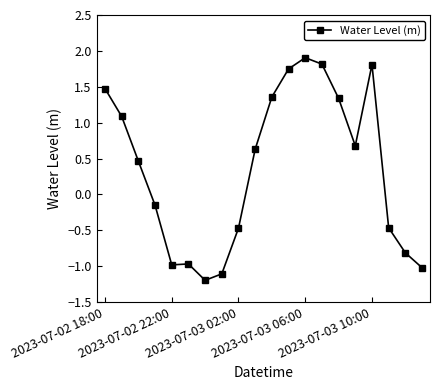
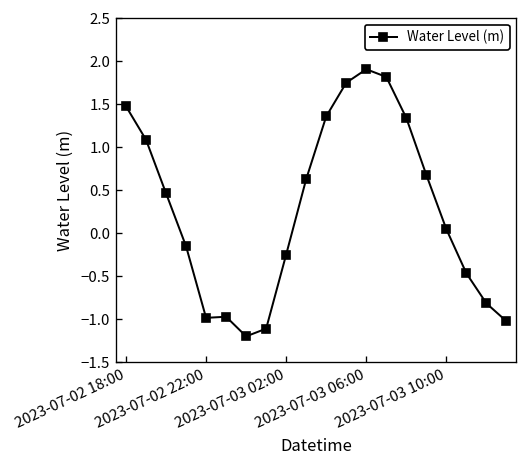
2023-07-03 02:00: -0.5 -> -0.2
2023-07-03 10:00: 1.8 -> 0.0
